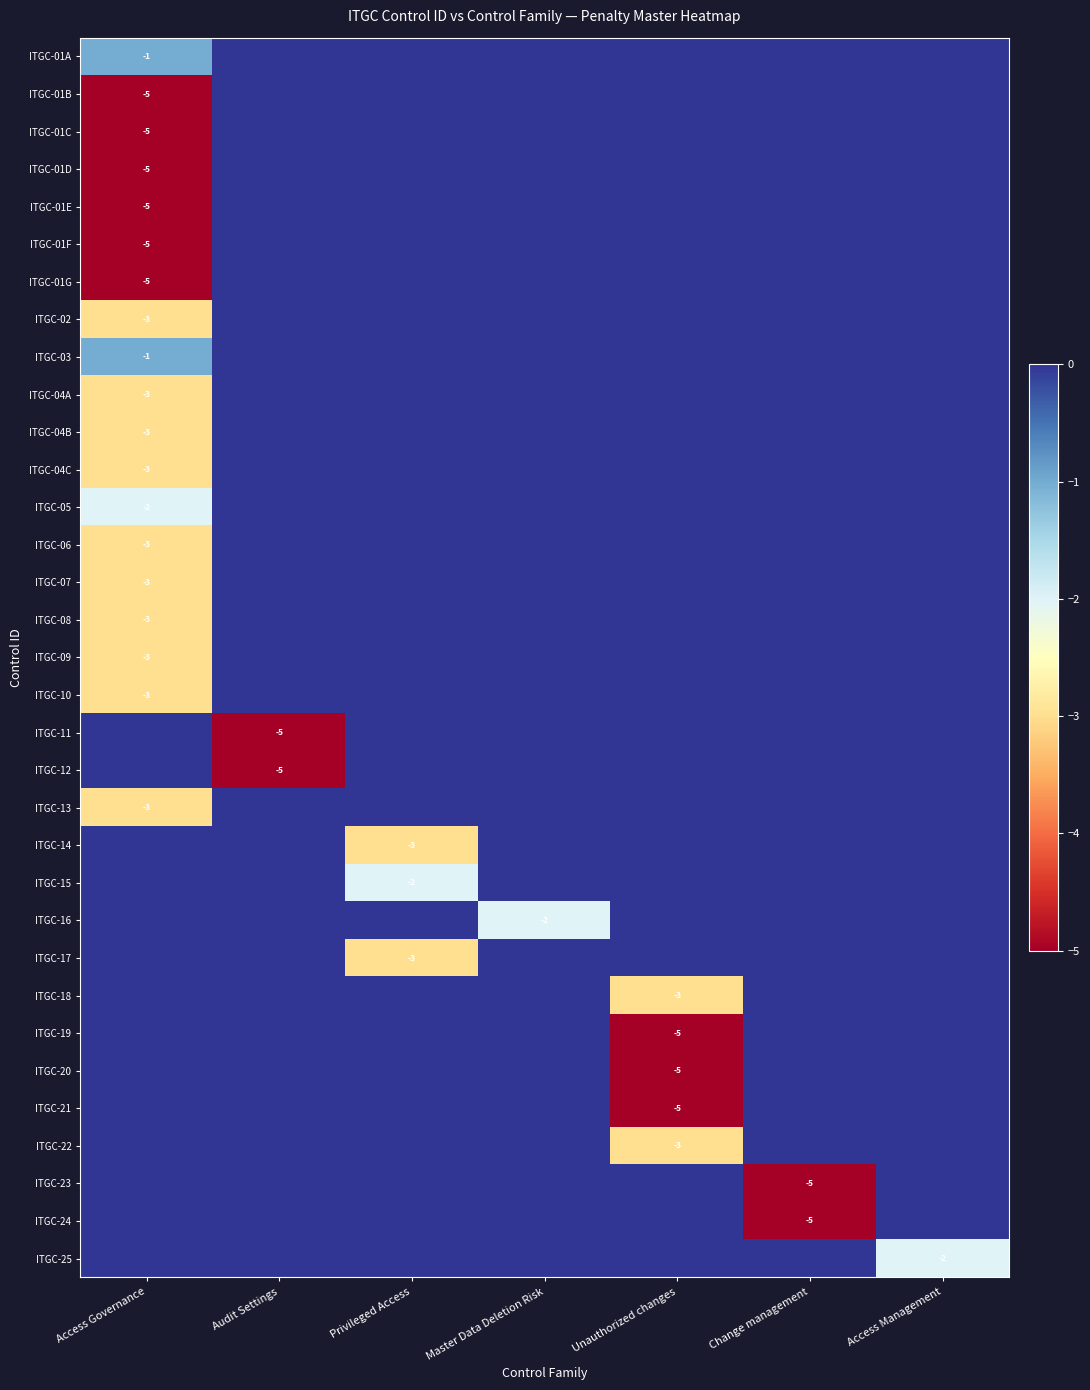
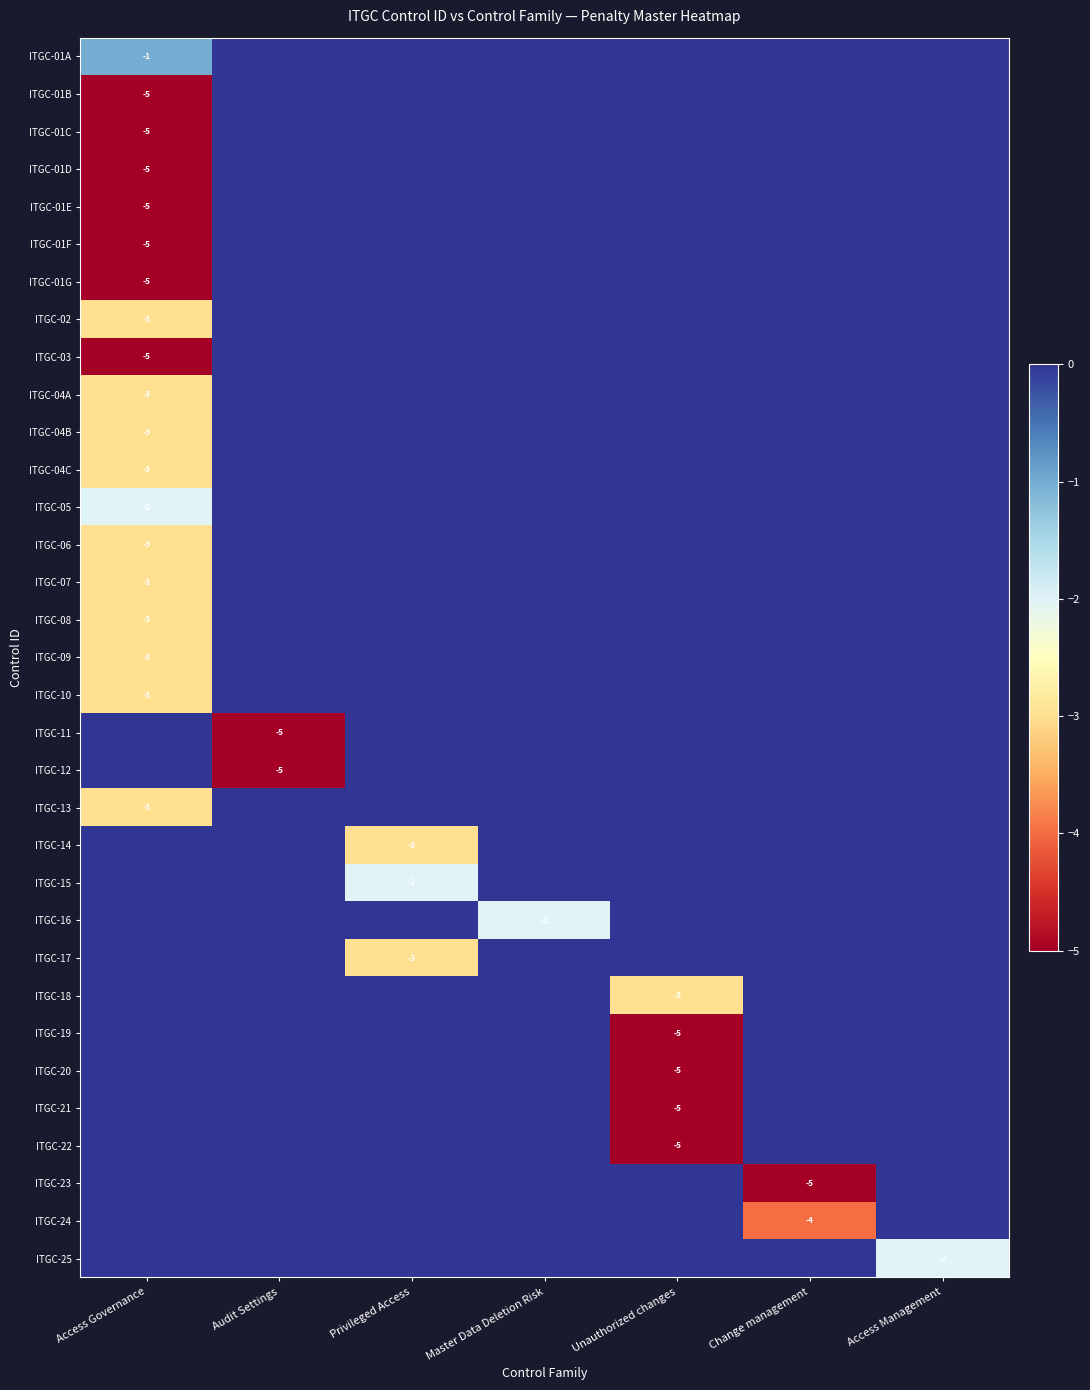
ITGC-03, Access Governance: -1 -> -5
ITGC-22, Unauthorized changes: -3 -> -5
ITGC-24, Change management: -5 -> -4
